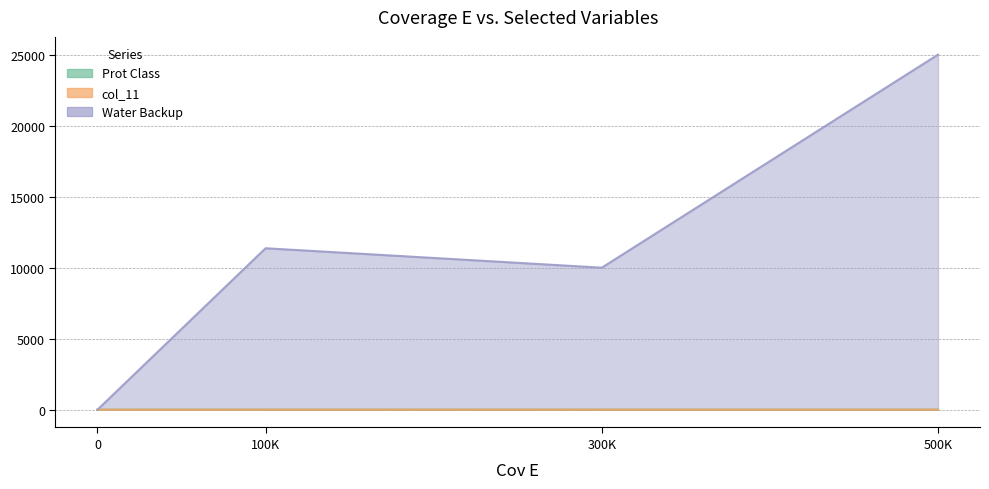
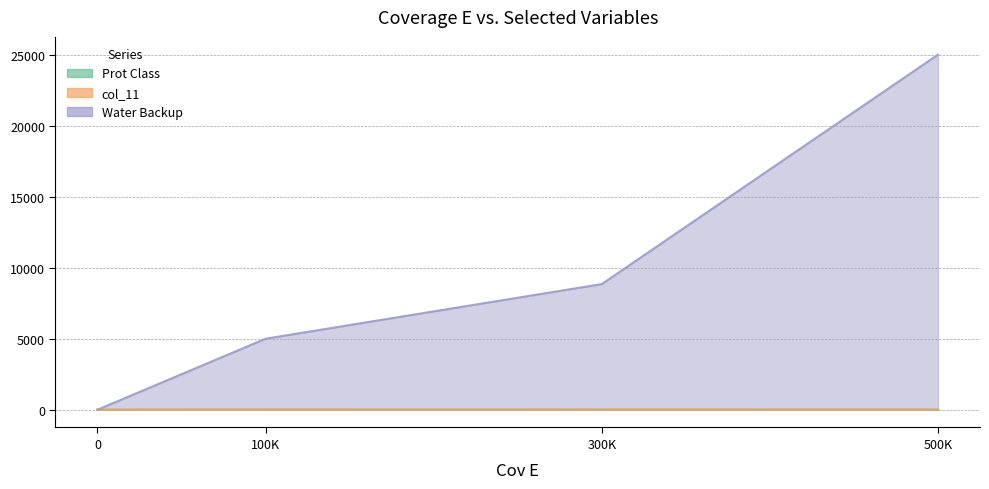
Water Backup, 100K: 11400 -> 5000
Water Backup, 300K: 10000 -> 8800
